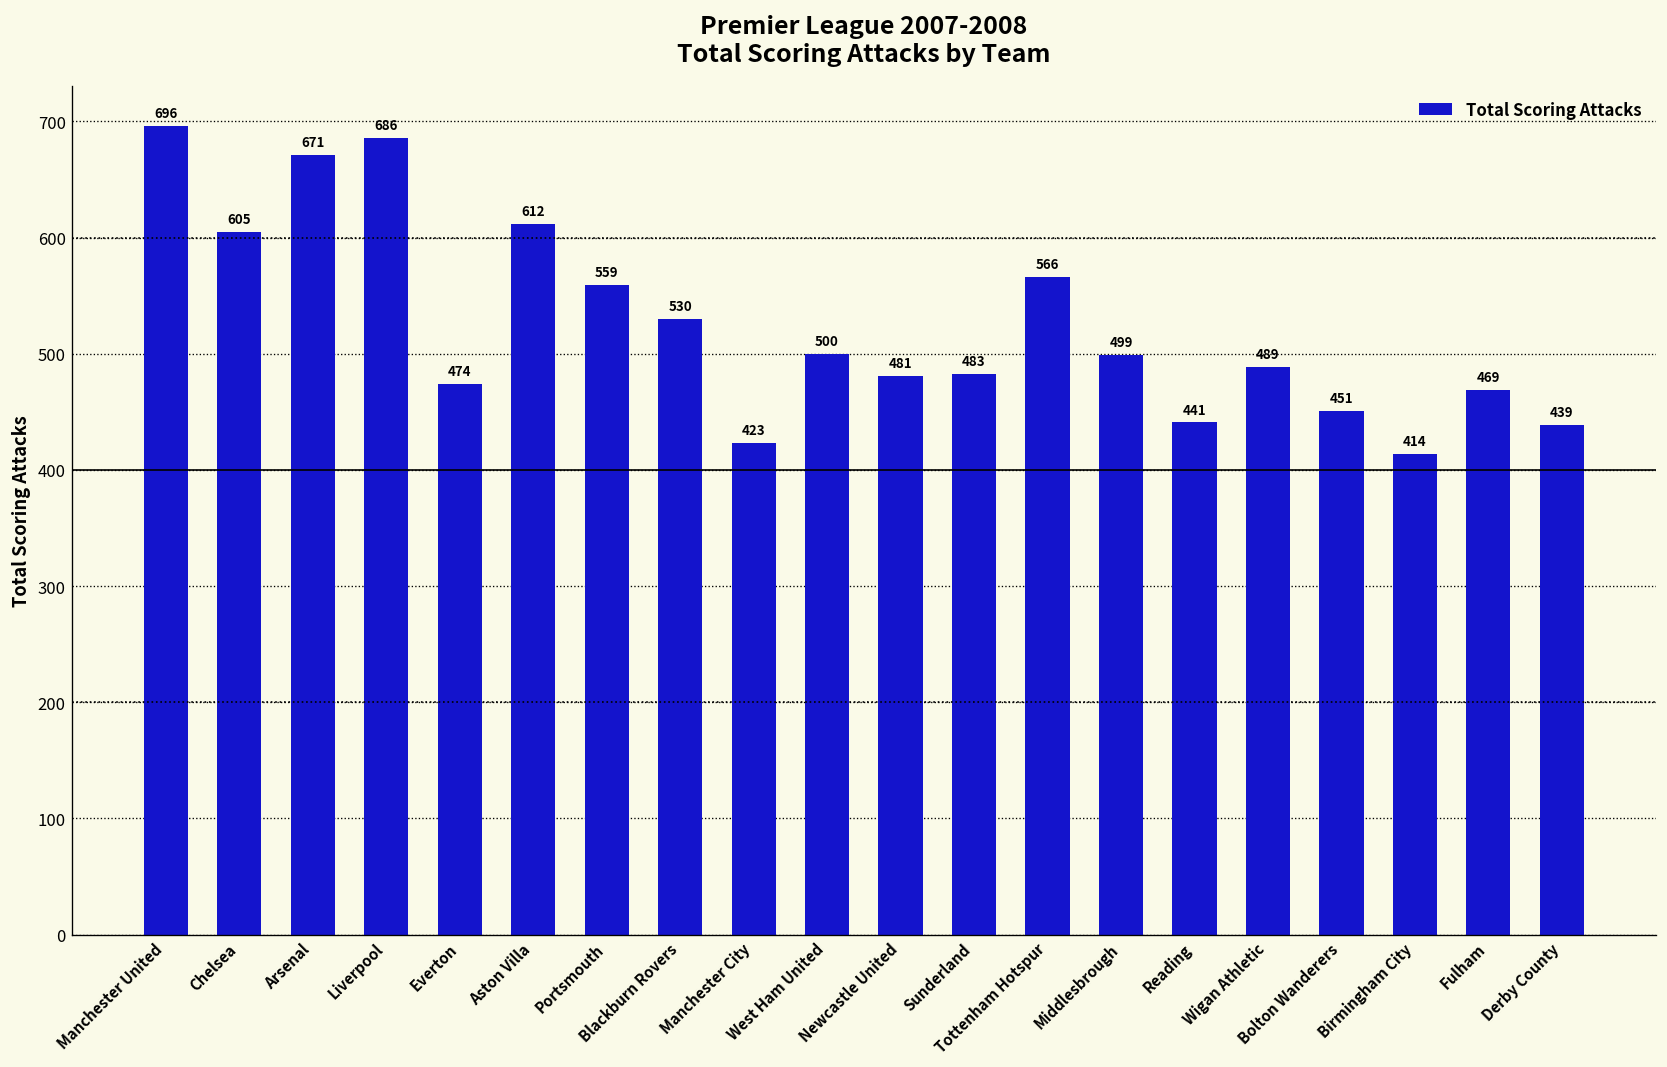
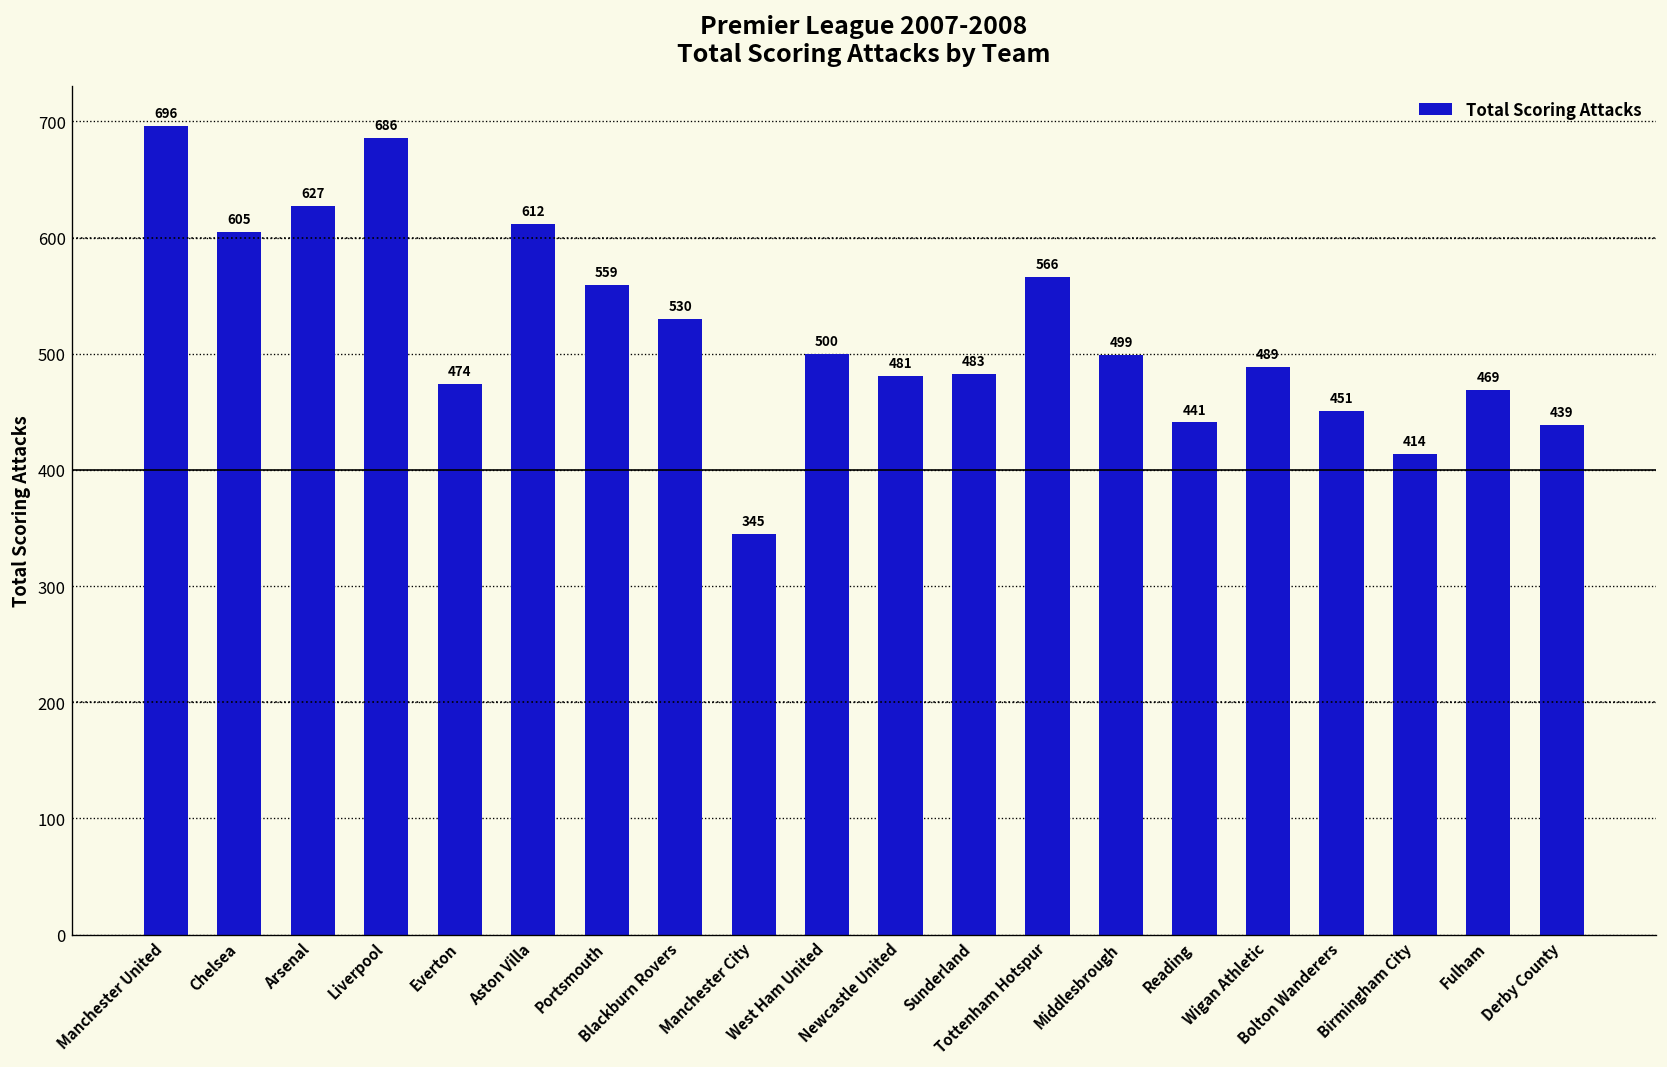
Arsenal: 671 -> 627
Manchester City: 423 -> 345
